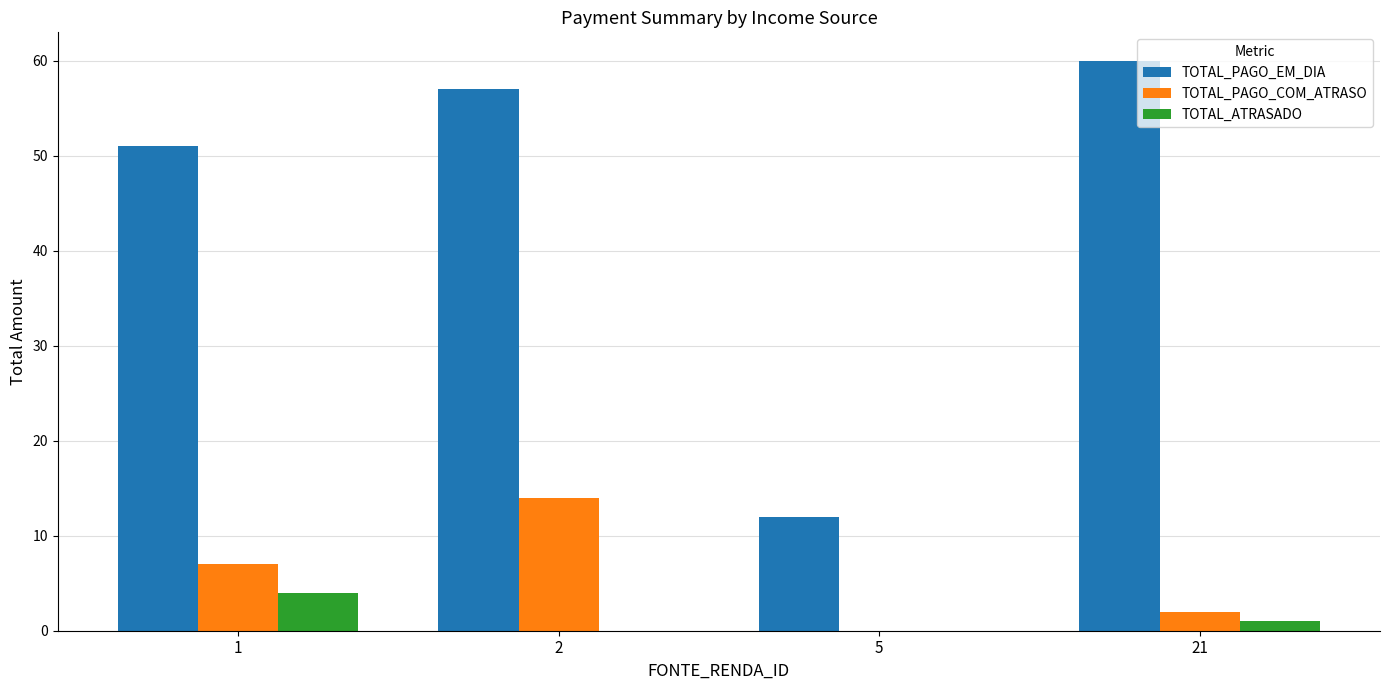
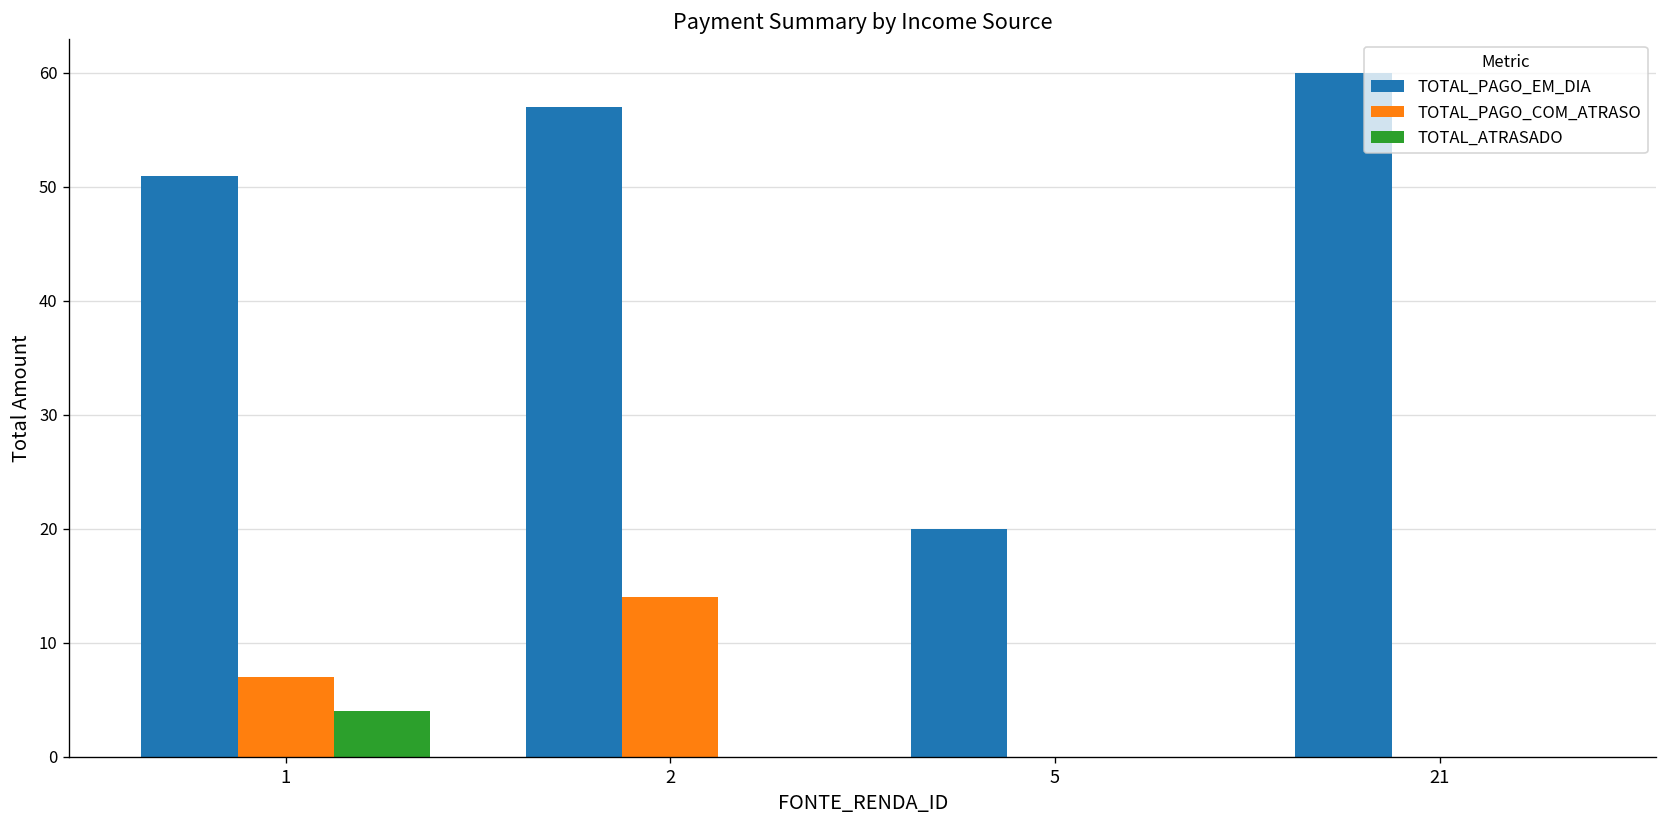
TOTAL_PAGO_EM_DIA, 5: 12 -> 20
TOTAL_PAGO_COM_ATRASO, 21: 2 -> 0
TOTAL_ATRASADO, 21: 1 -> 0
